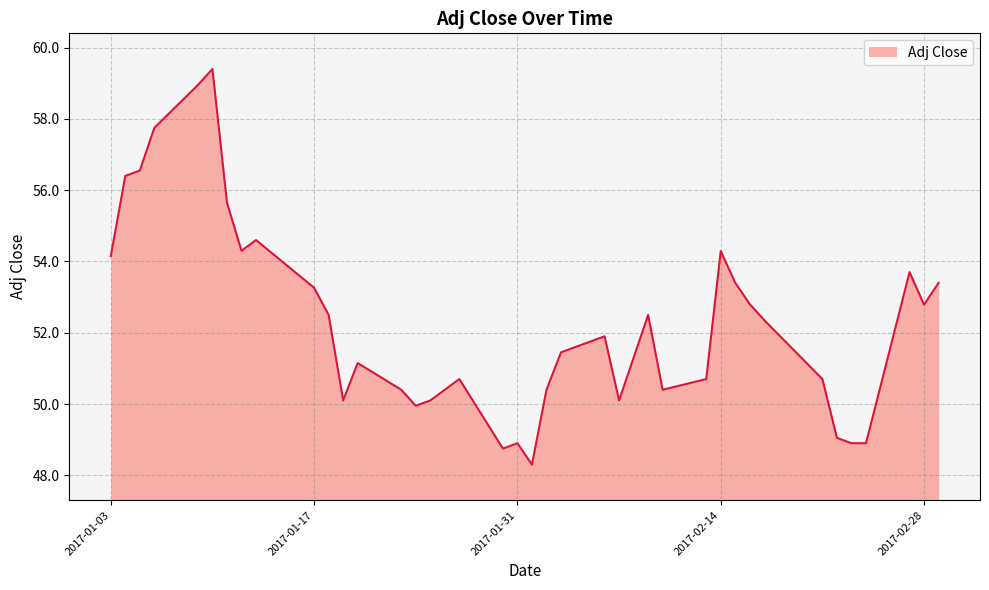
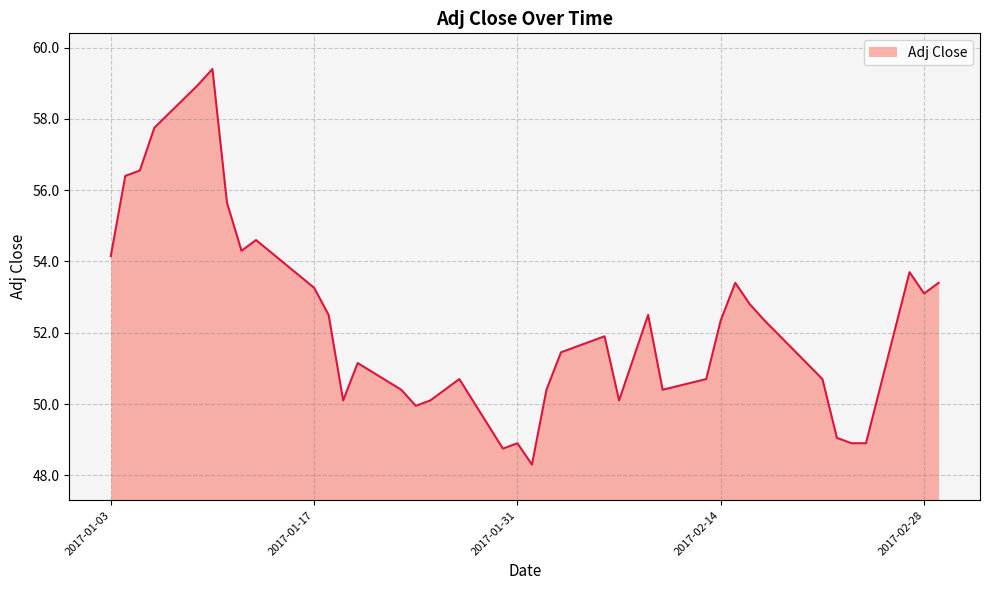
2017-02-14: 54.3 -> 52.3
2017-02-28: 52.8 -> 53.1
